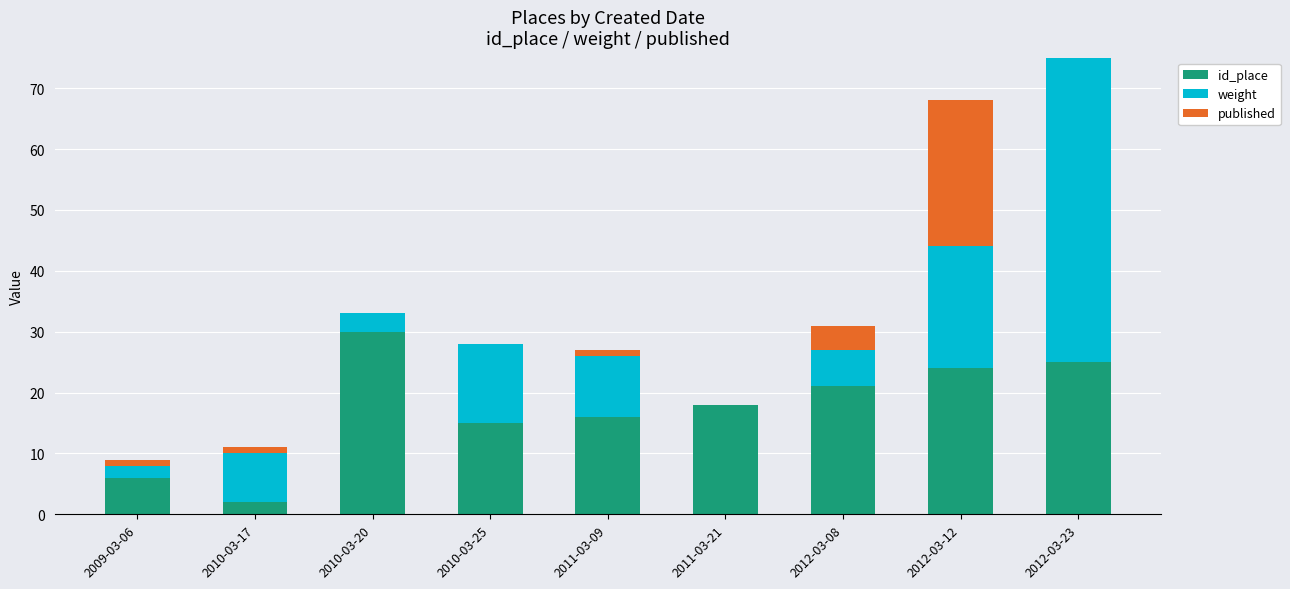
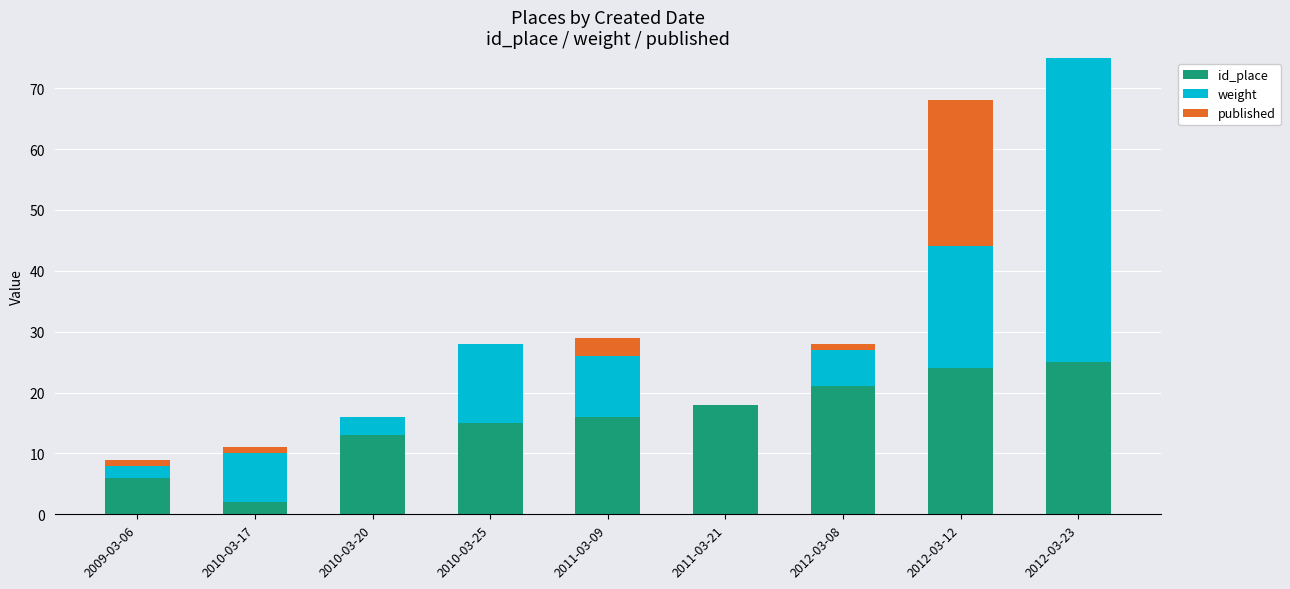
id_place, 2010-03-20: 30 -> 13
published, 2011-03-09: 1 -> 3
published, 2012-03-08: 4 -> 1
